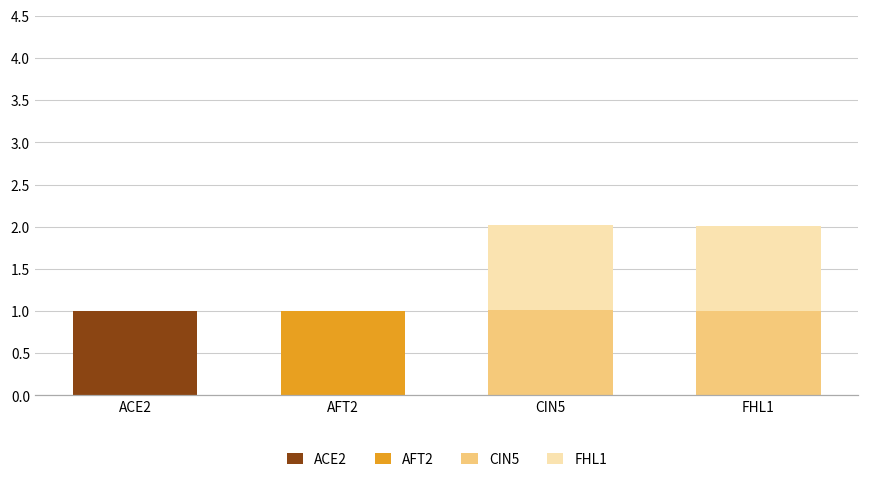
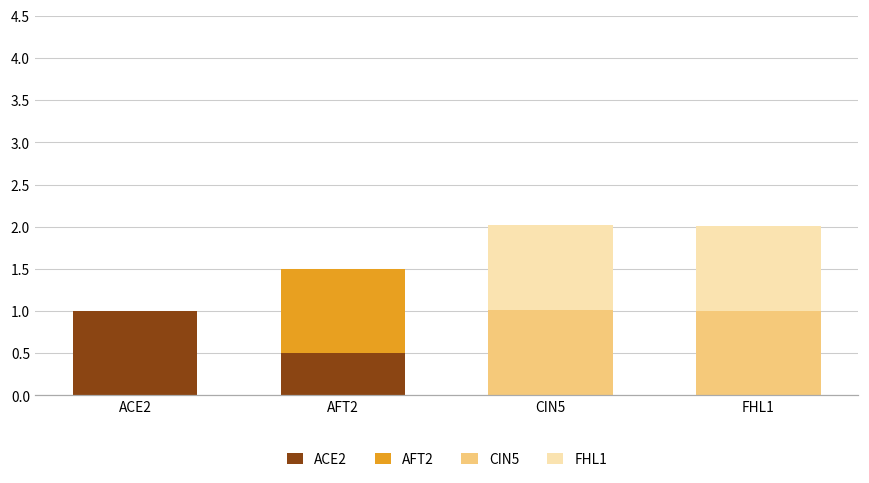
ACE2, AFT2: 0.0 -> 0.5
